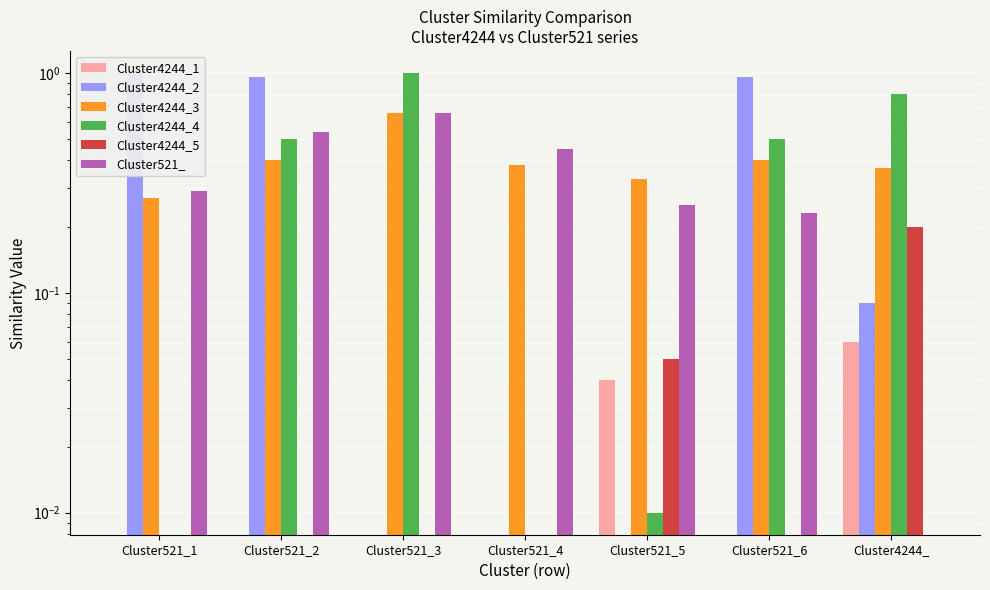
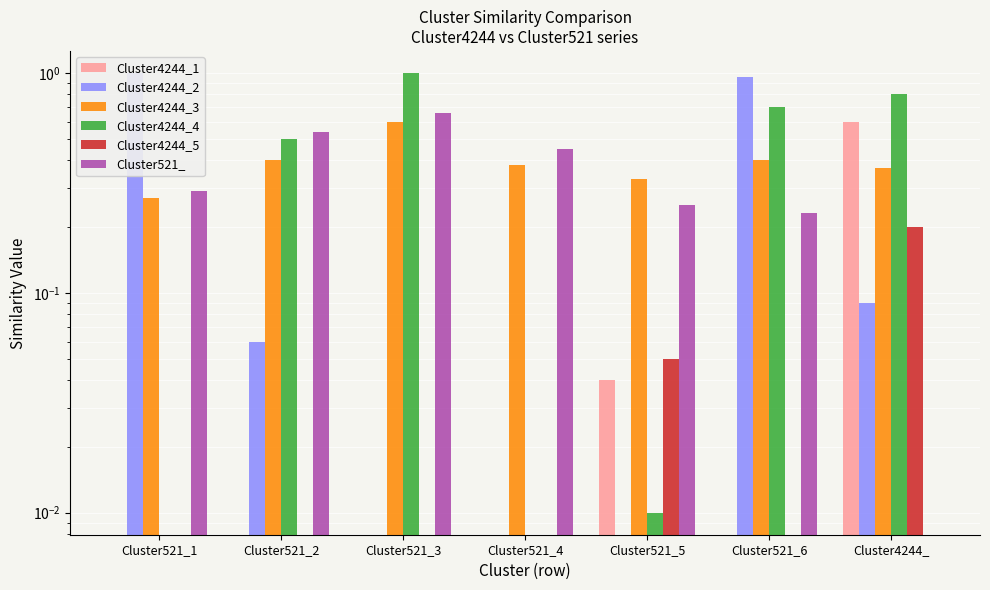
Cluster4244_2, Cluster521_2: 1.0 -> 0.06
Cluster4244_3, Cluster521_3: 0.66 -> 0.60
Cluster4244_4, Cluster521_6: 0.5 -> 0.7
Cluster4244_1, Cluster4244_: 0.06 -> 0.60
